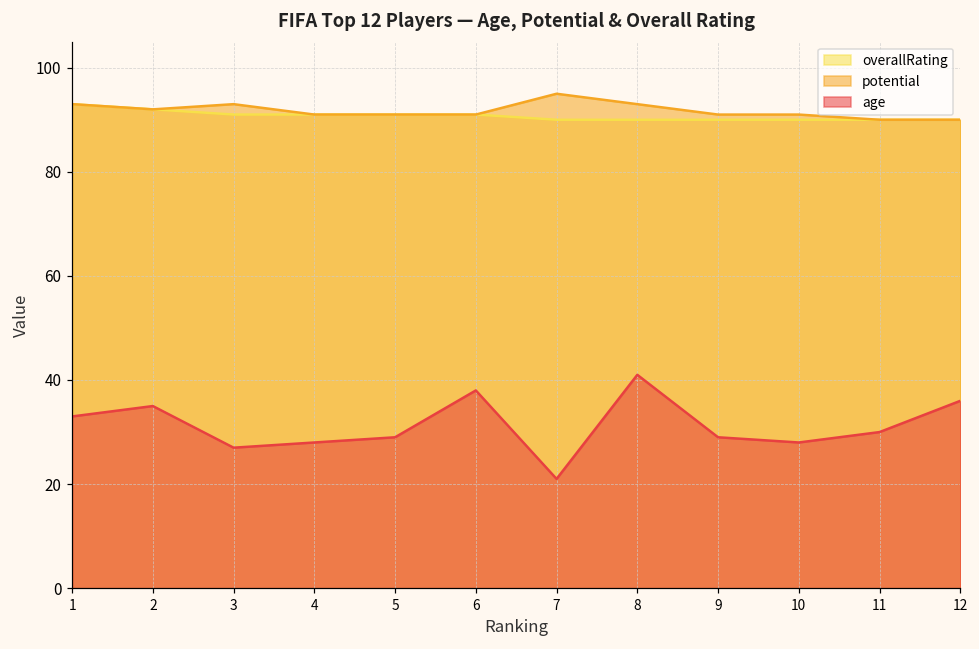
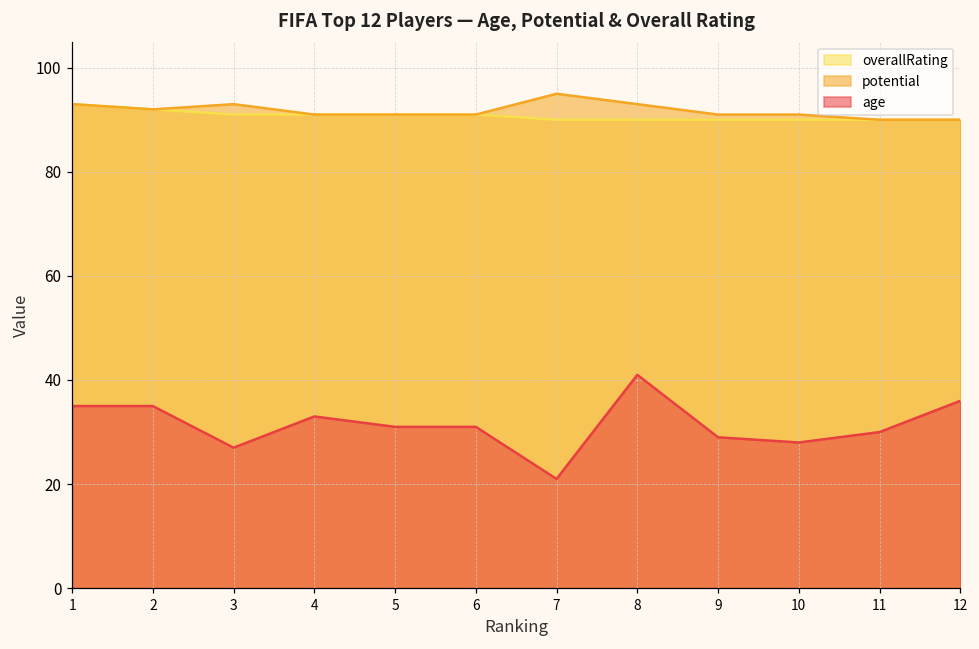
age, 1: 33 -> 35
age, 4: 28 -> 33
age, 5: 29 -> 31
age, 6: 38 -> 31
